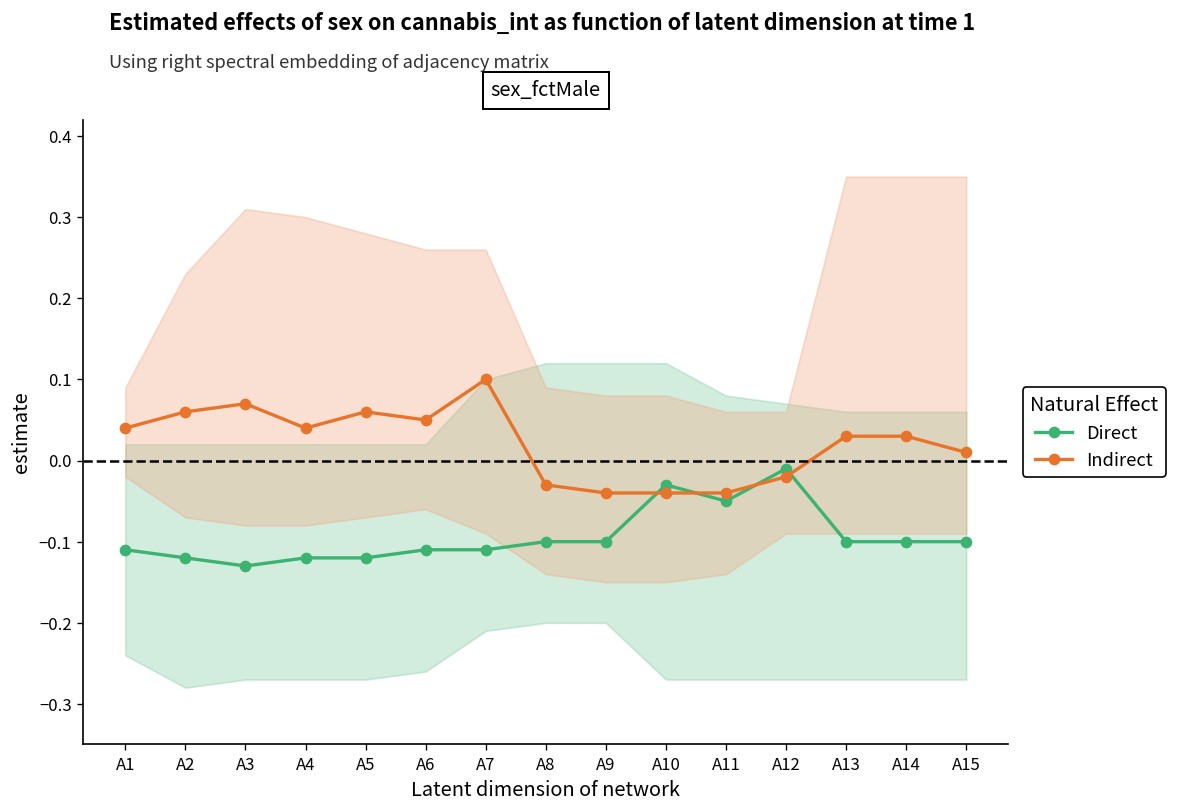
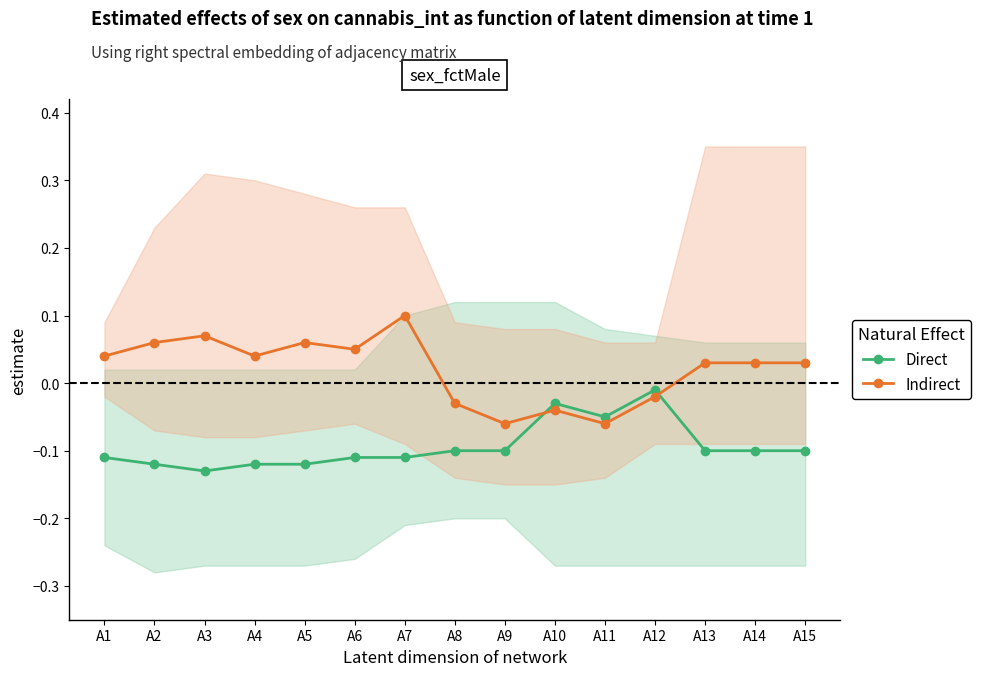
Indirect, A9: -0.04 -> -0.06
Indirect, A11: -0.04 -> -0.06
Indirect, A15: 0.01 -> 0.03
